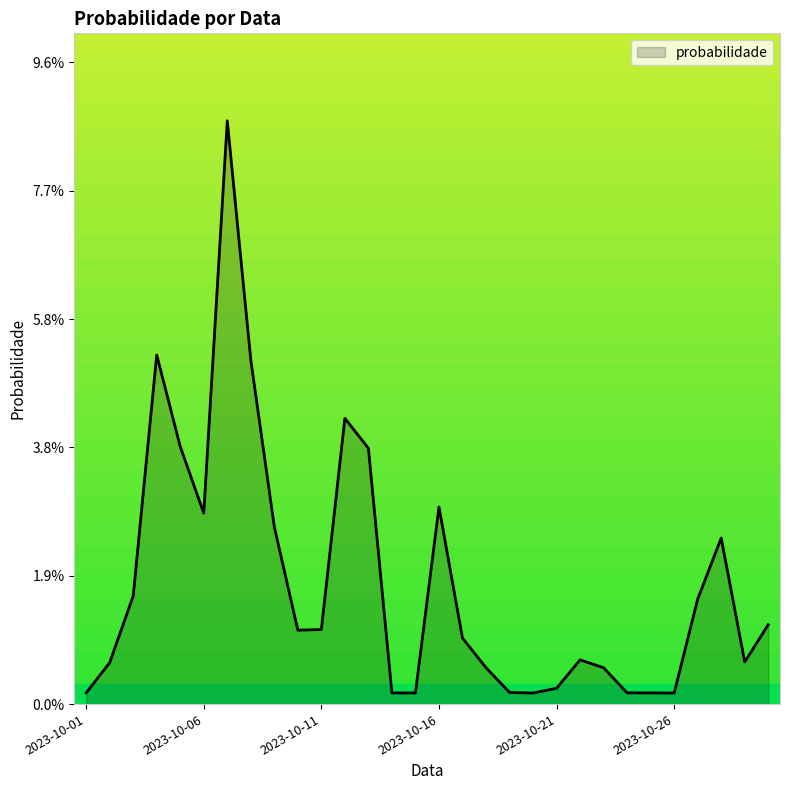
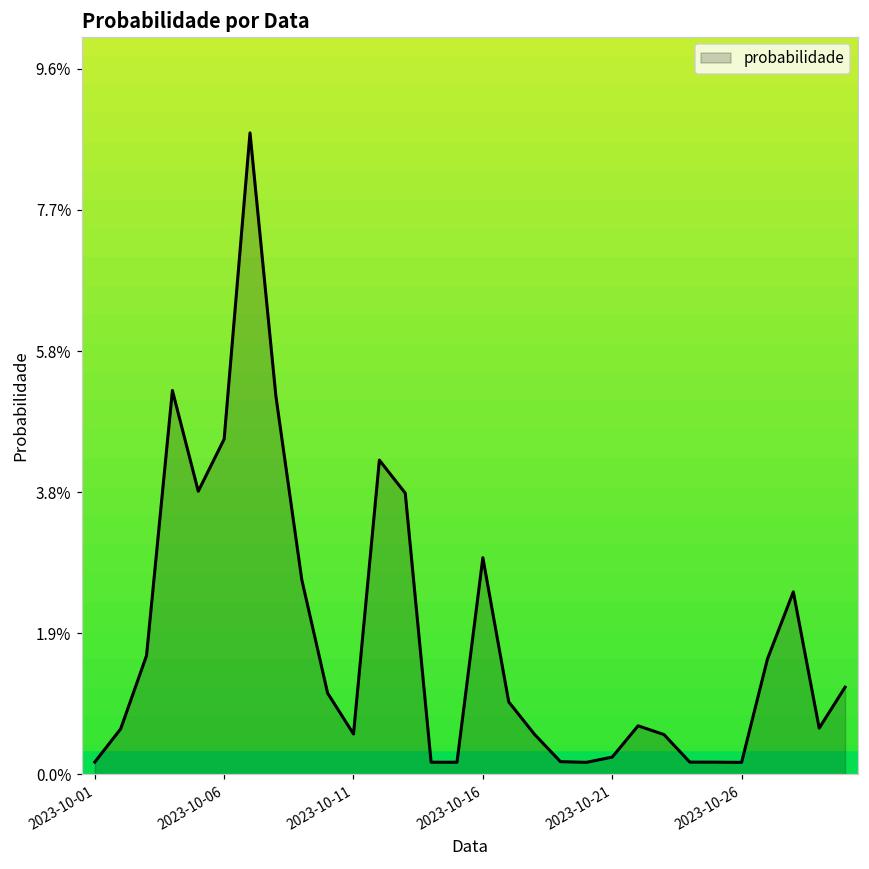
2023-10-06: 2.9% -> 4.6%
2023-10-11: 1.1% -> 0.6%
